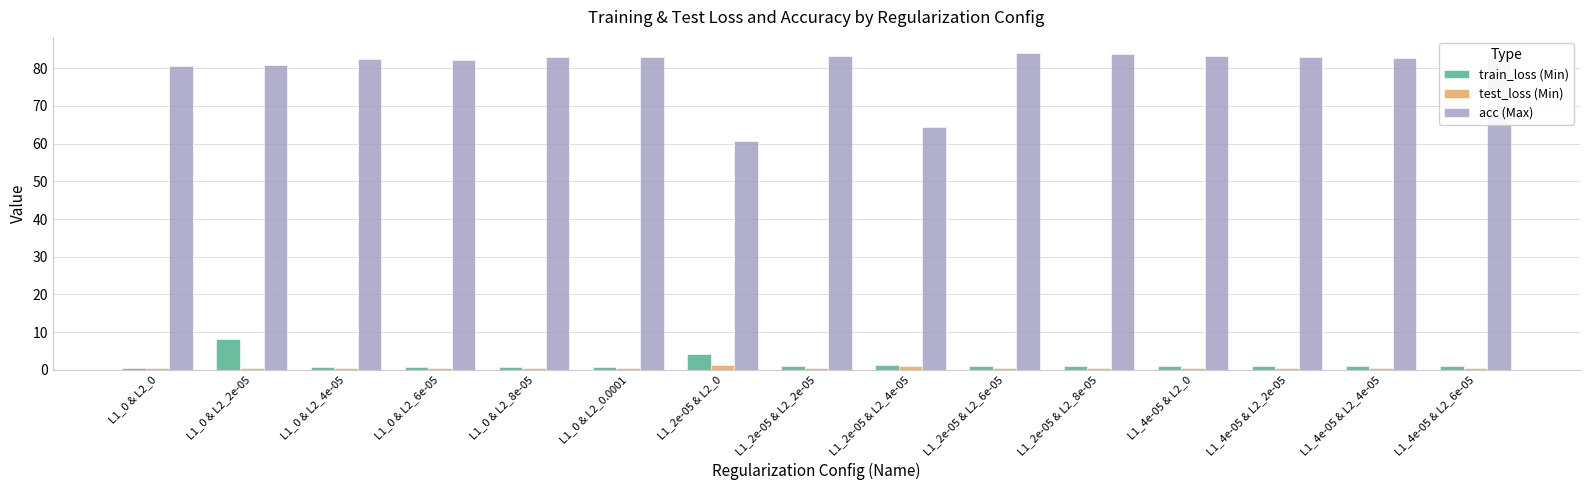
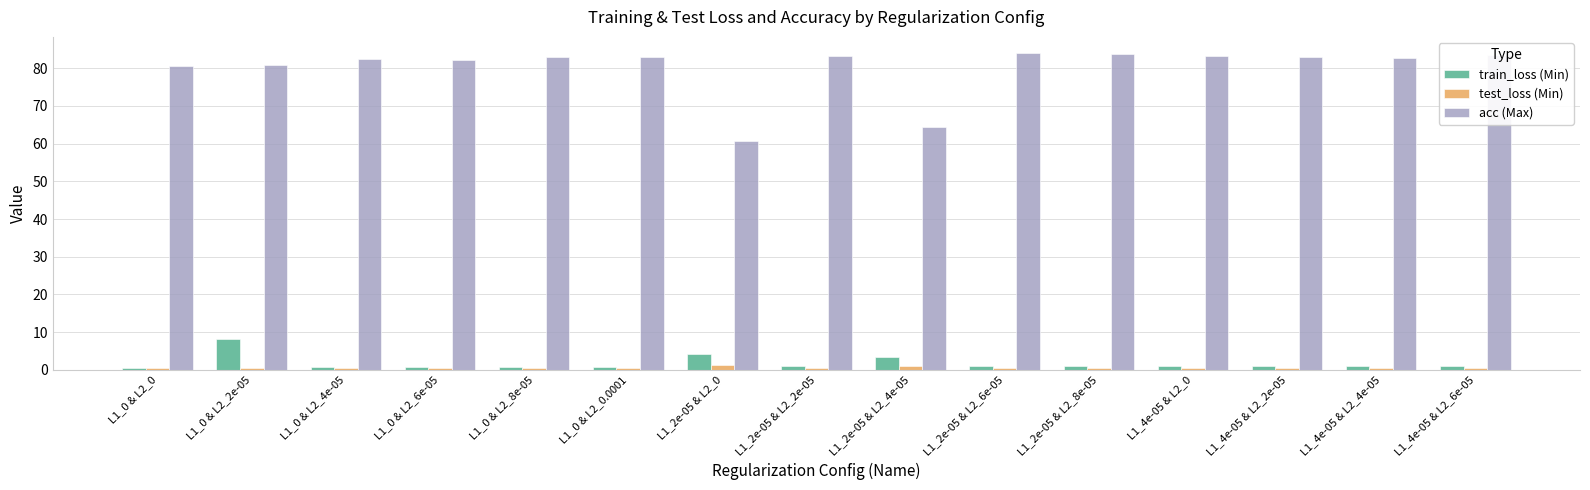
train_loss (Min), L1_2e-05 & L2_4e-05: 1 -> 3
